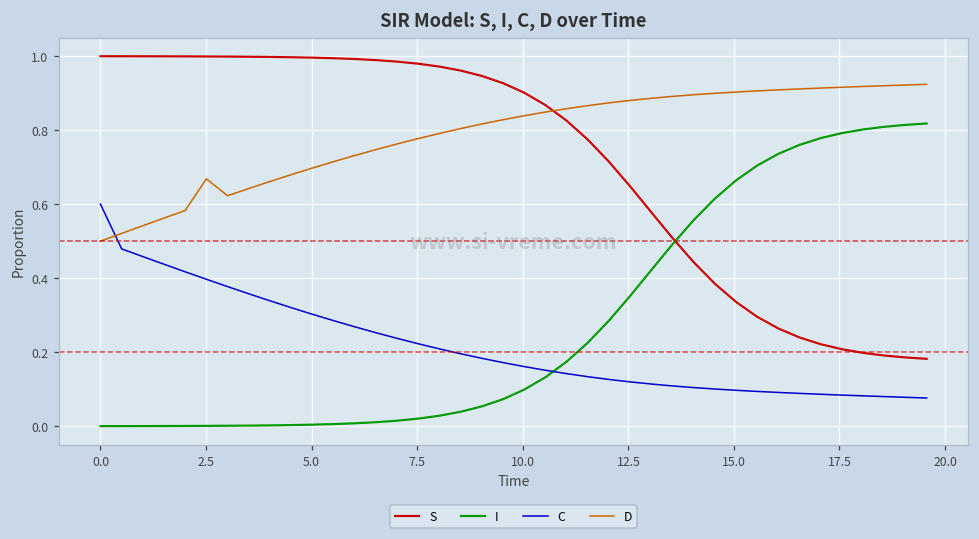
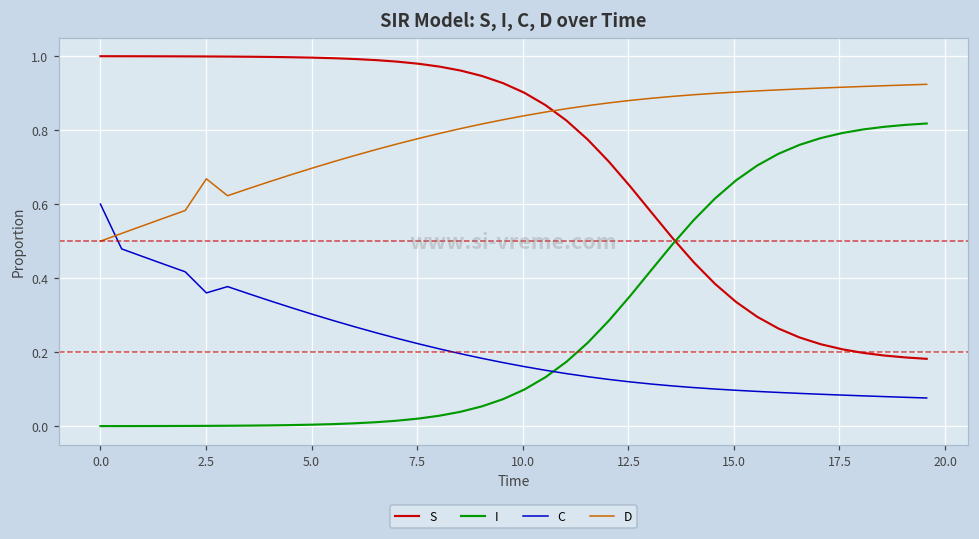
C, 2.5: 0.40 -> 0.36
